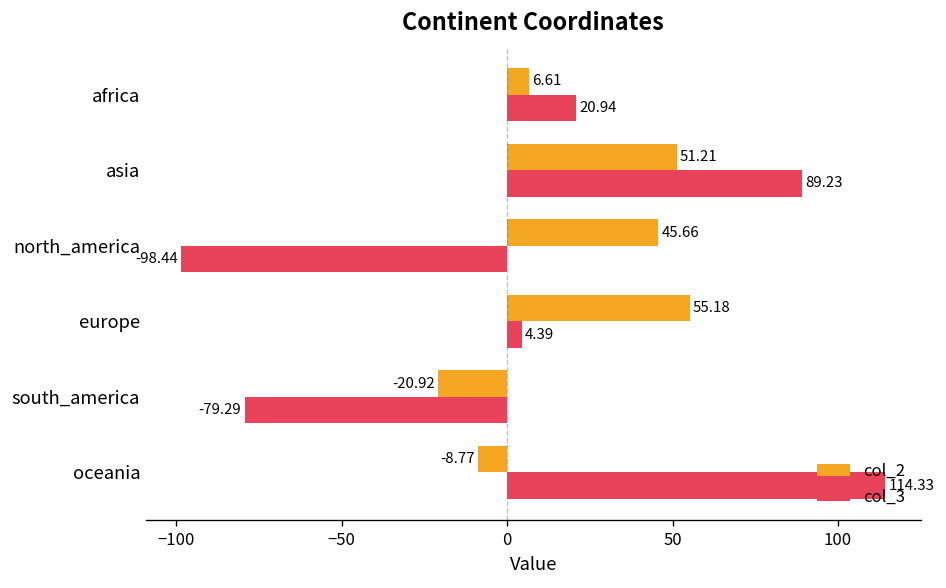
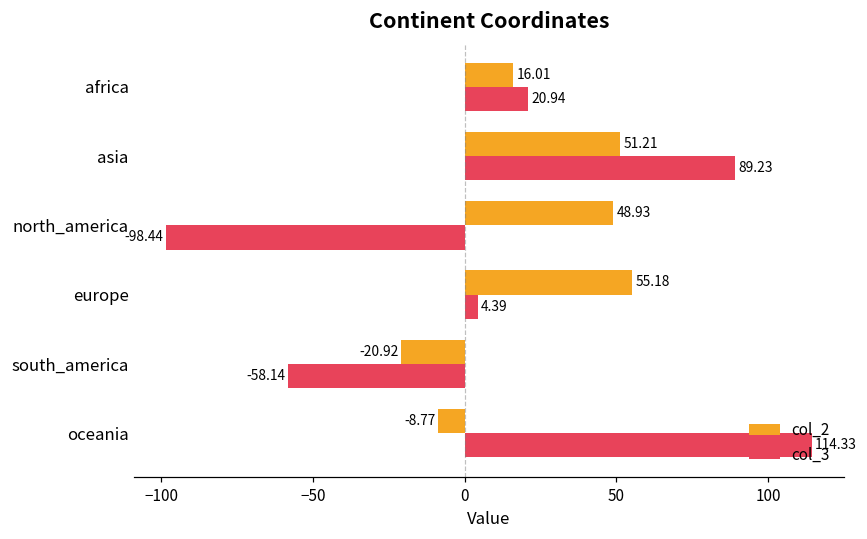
col_2, africa: 6.61 -> 16.01
col_2, north_america: 45.66 -> 48.93
col_3, south_america: -79.29 -> -58.14
